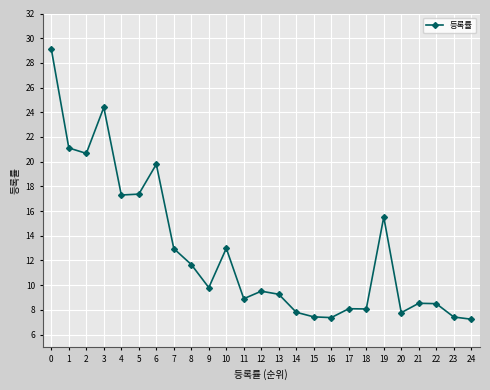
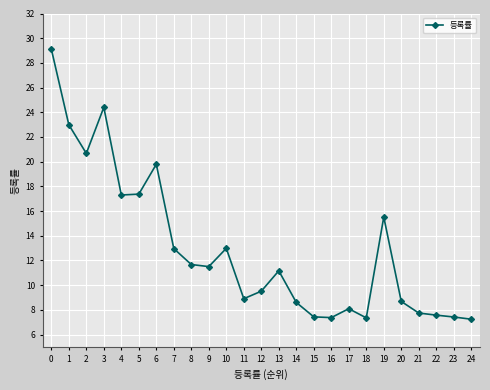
1: 21.1 -> 23.0
9: 9.8 -> 11.5
13: 9.3 -> 11.2
14: 7.8 -> 8.6
18: 8.1 -> 7.4
20: 7.8 -> 8.7
21: 8.5 -> 7.7
22: 8.5 -> 7.6
